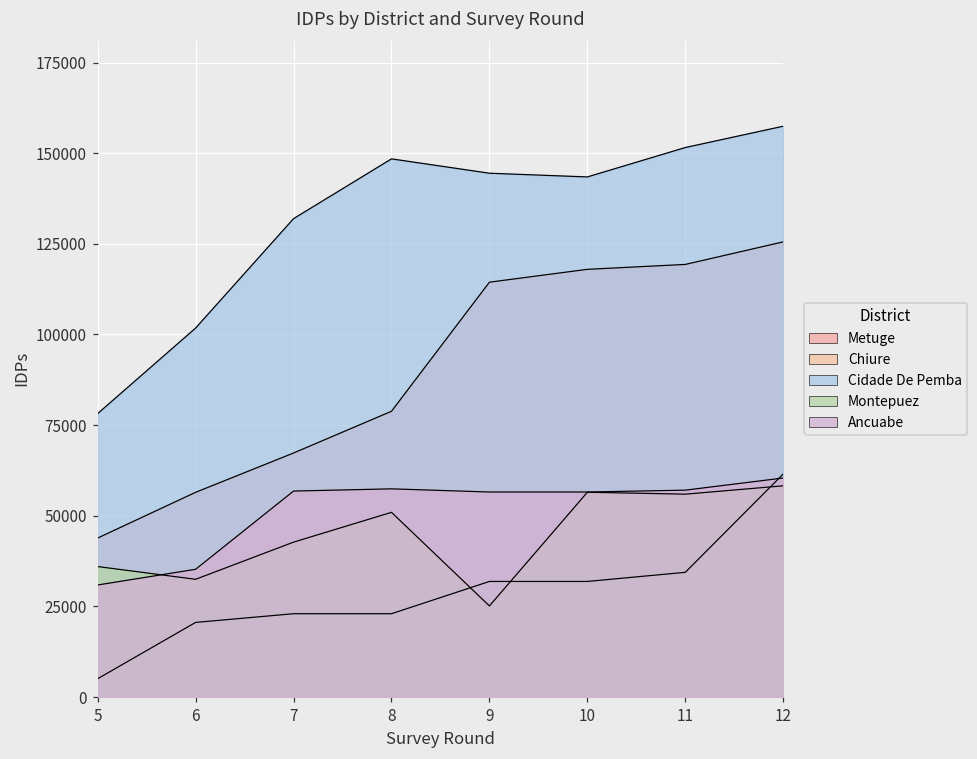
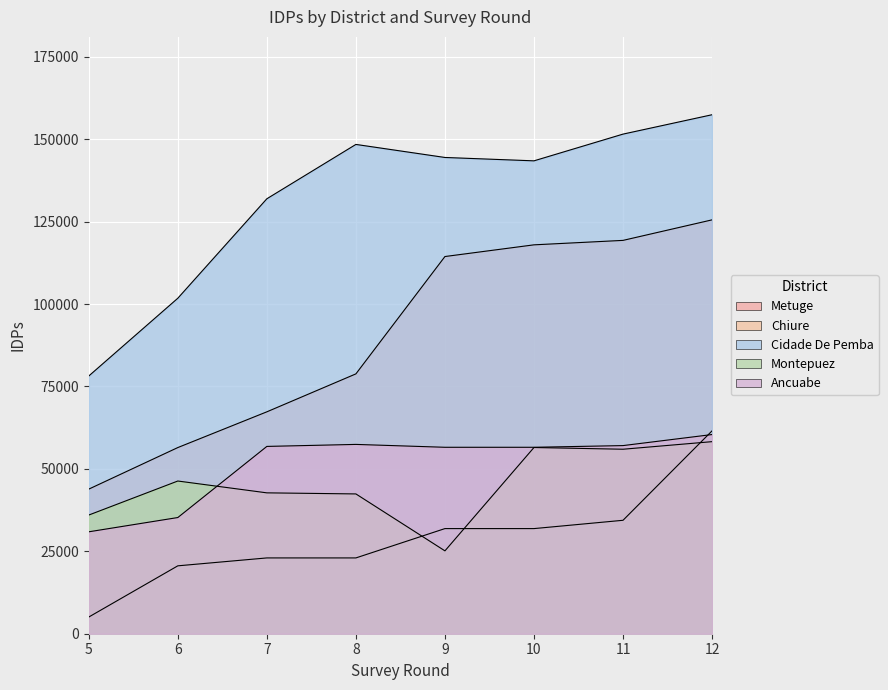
Montepuez, 6: 32000 -> 46000
Montepuez, 8: 51000 -> 42000
